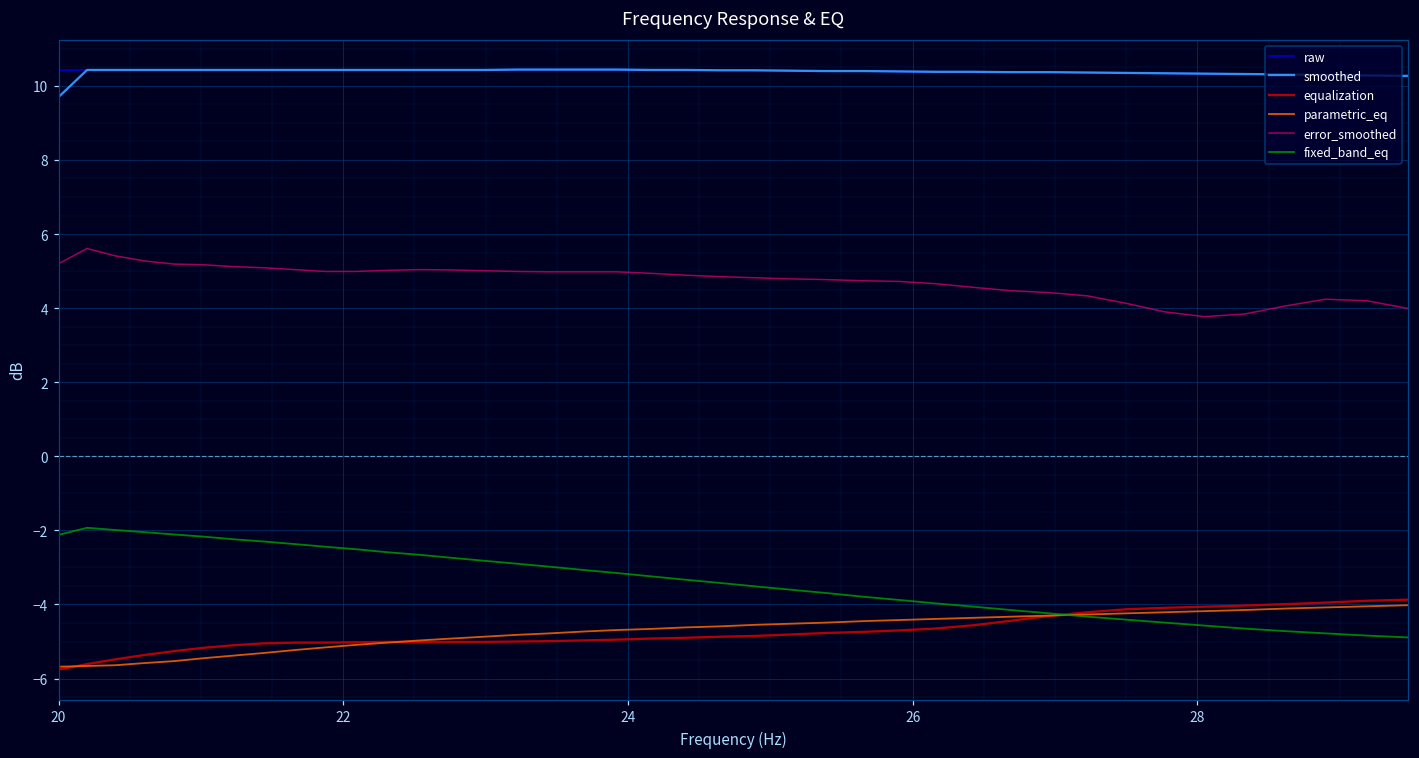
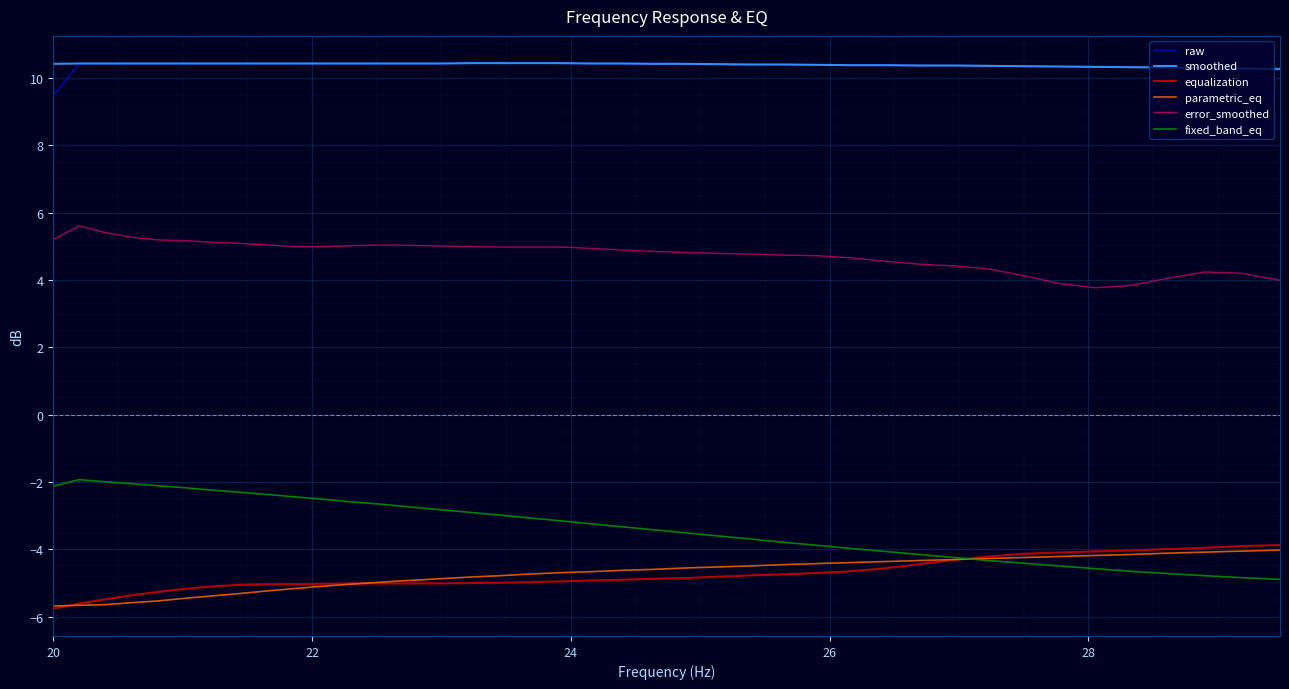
raw, 20: 10.4 -> 9.5
smoothed, 20: 9.7 -> 10.4
